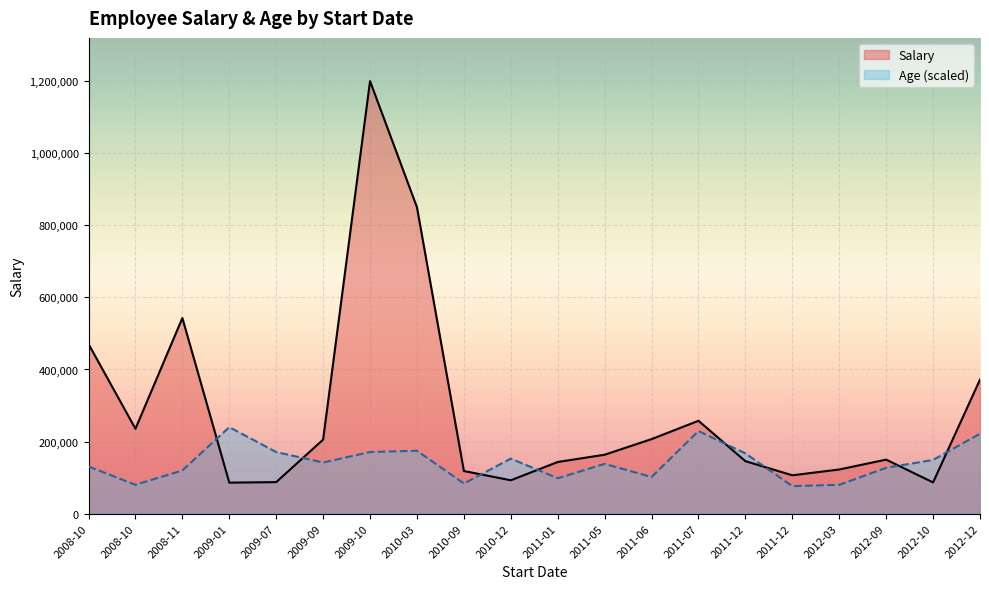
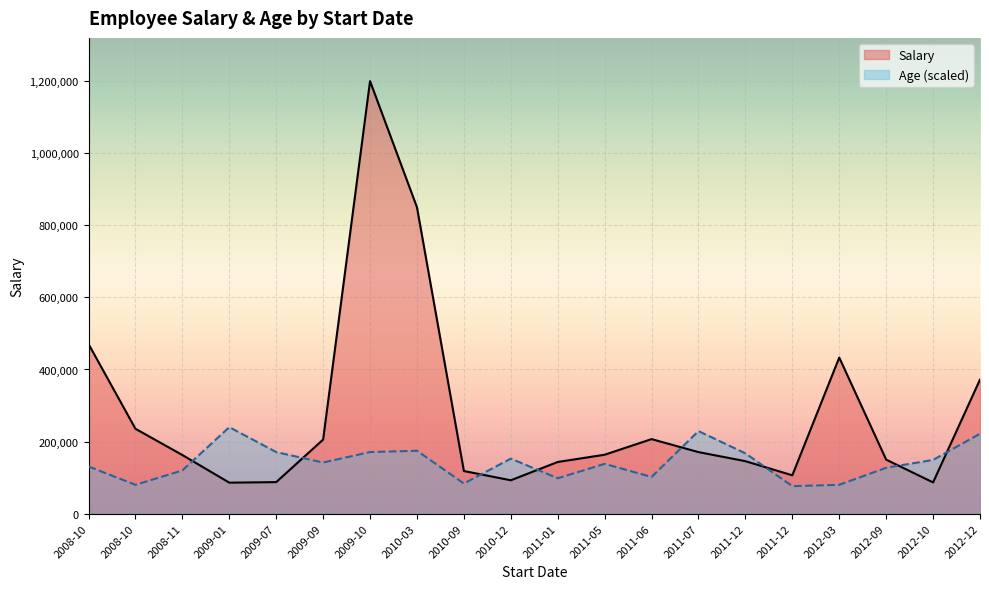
Salary, 2008-11: 540,000 -> 160,000
Salary, 2011-07: 260,000 -> 170,000
Salary, 2012-03: 120,000 -> 430,000
